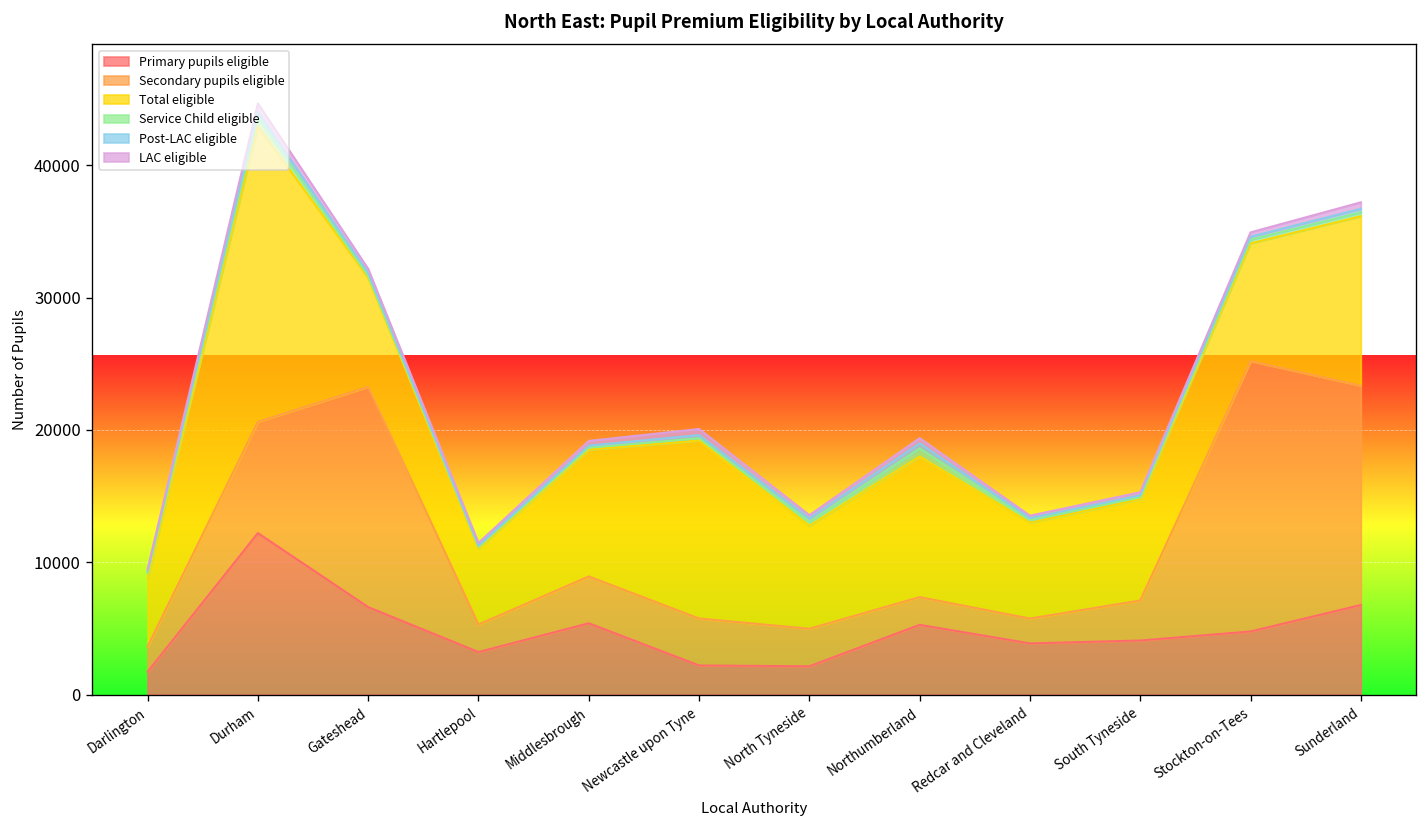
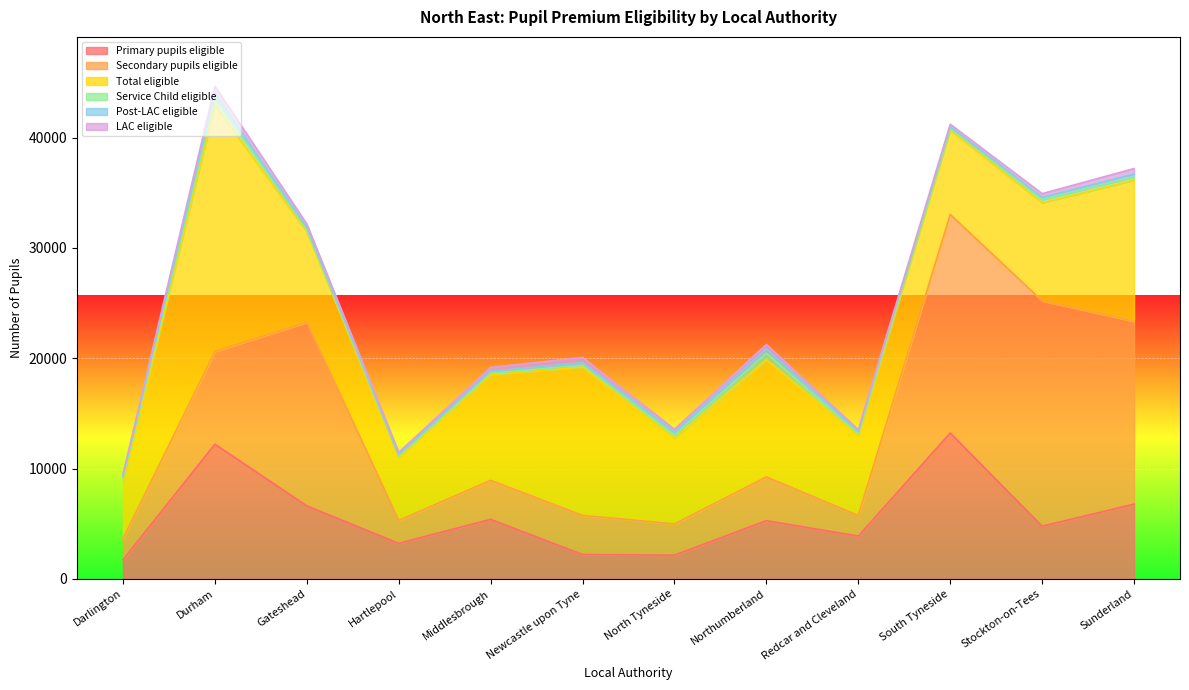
Secondary pupils eligible, Northumberland: 2100 -> 4000
Primary pupils eligible, South Tyneside: 4100 -> 13200
Secondary pupils eligible, South Tyneside: 3000 -> 19800
